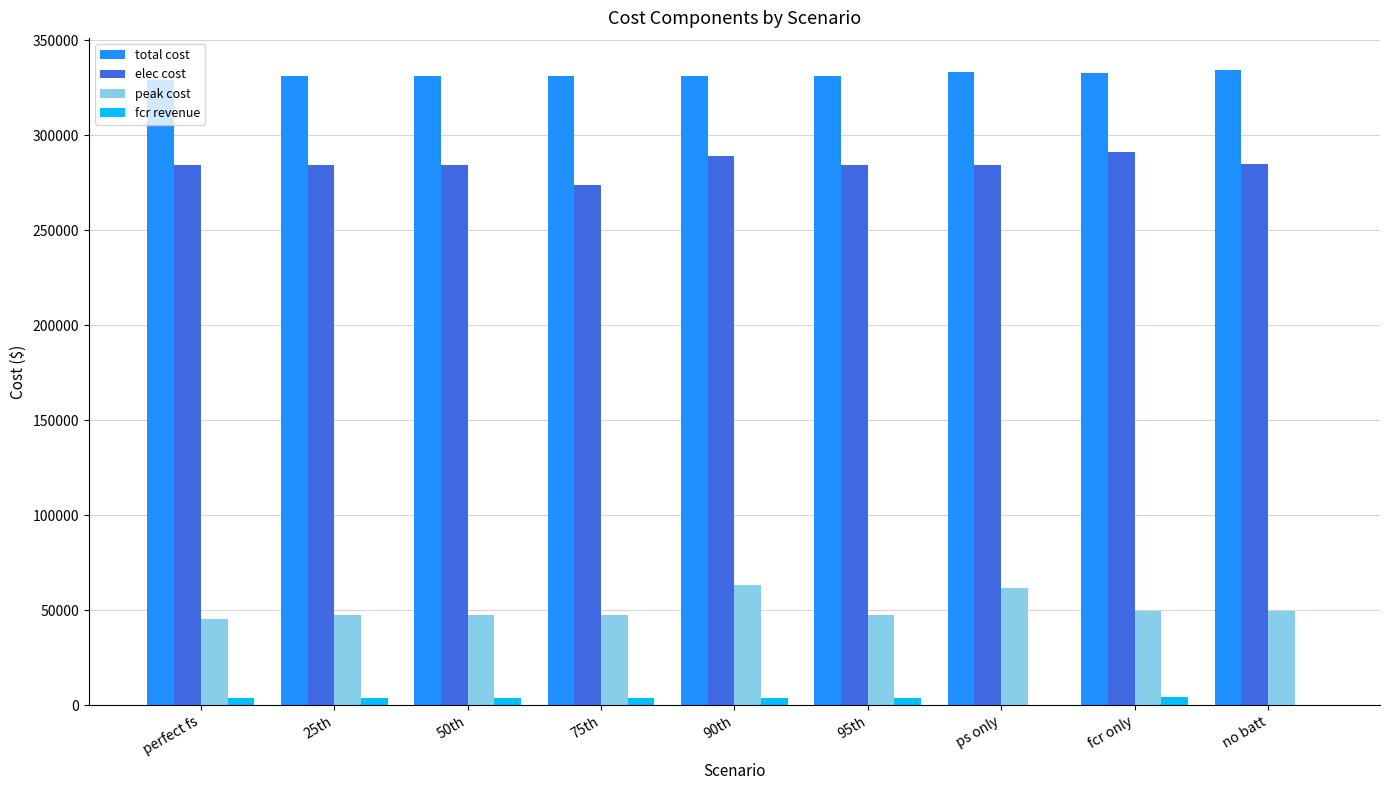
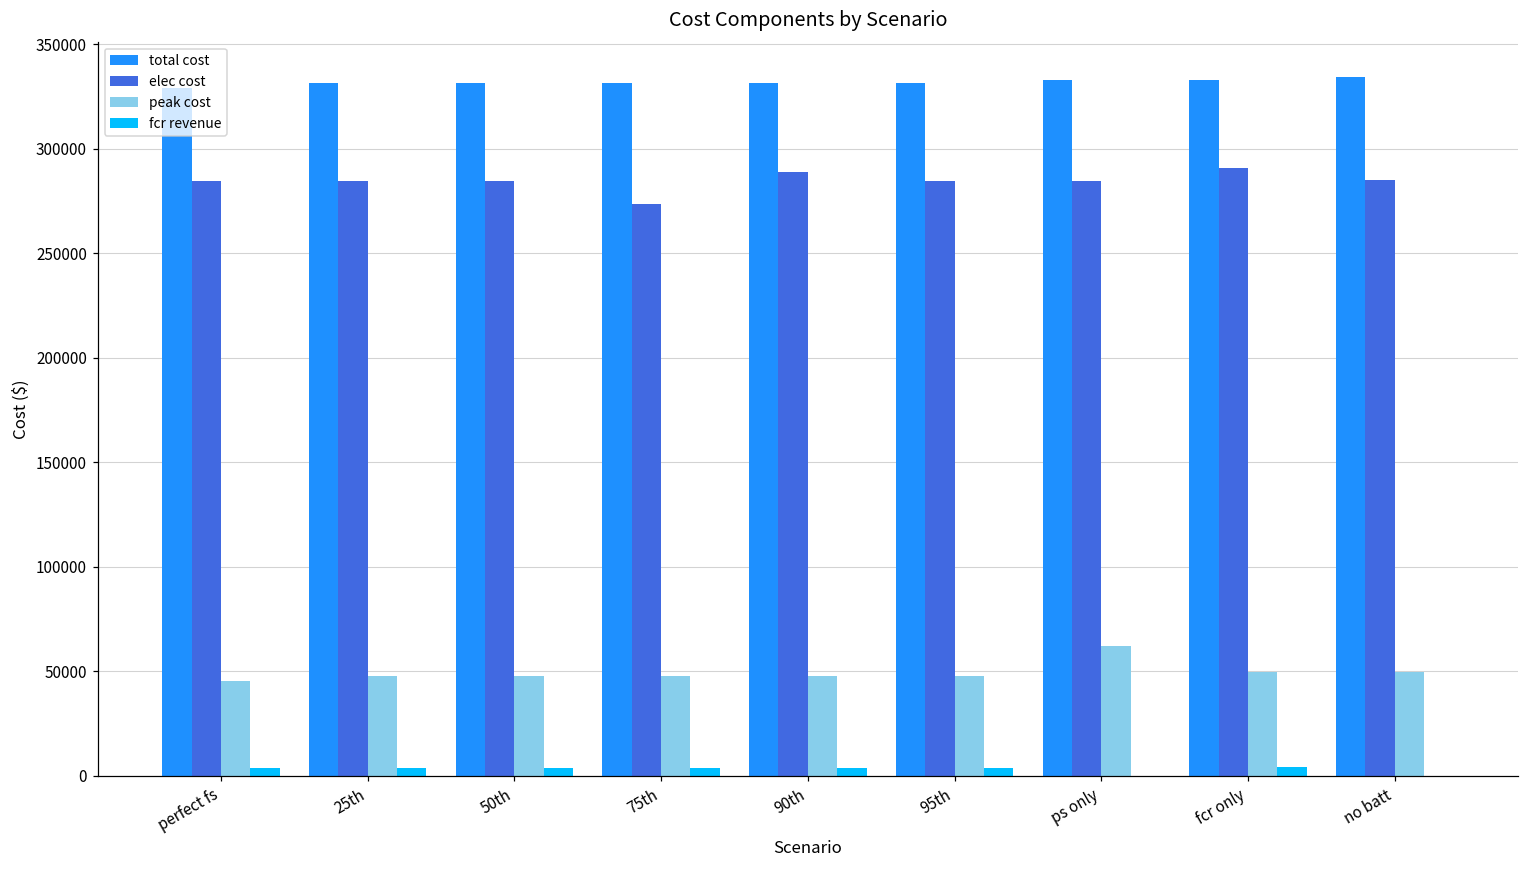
peak cost, 90th: 63000 -> 48000
